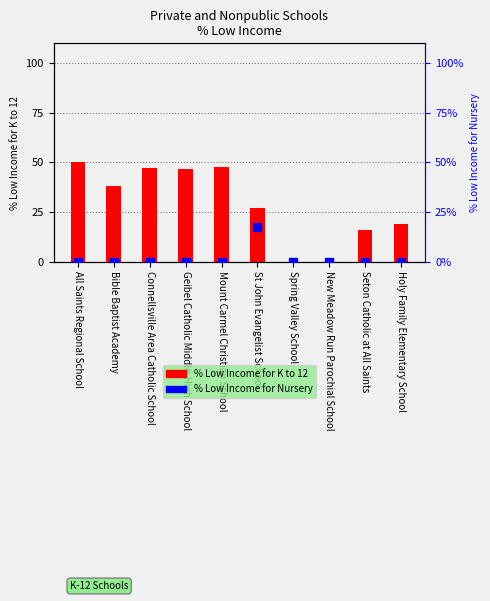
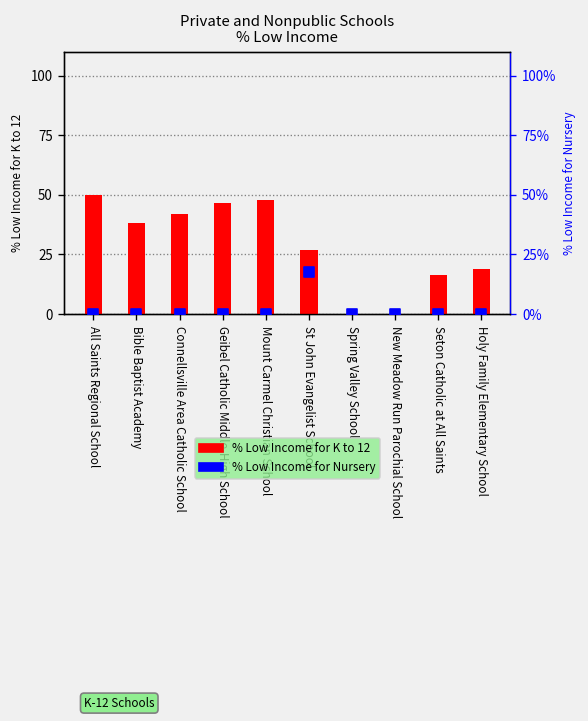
% Low Income for K to 12, Connellsville Area Catholic School: 47 -> 42
